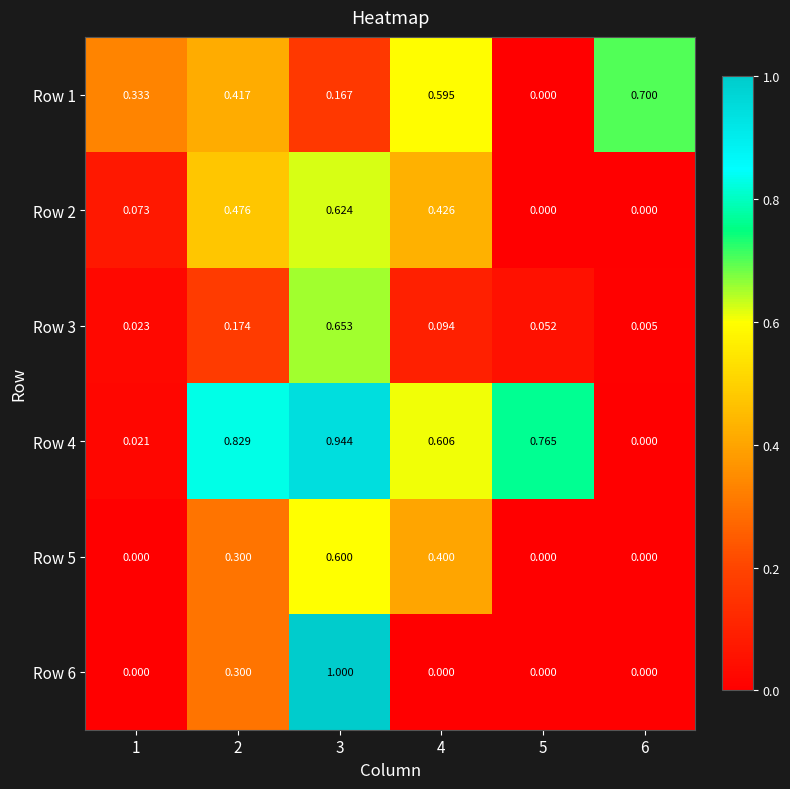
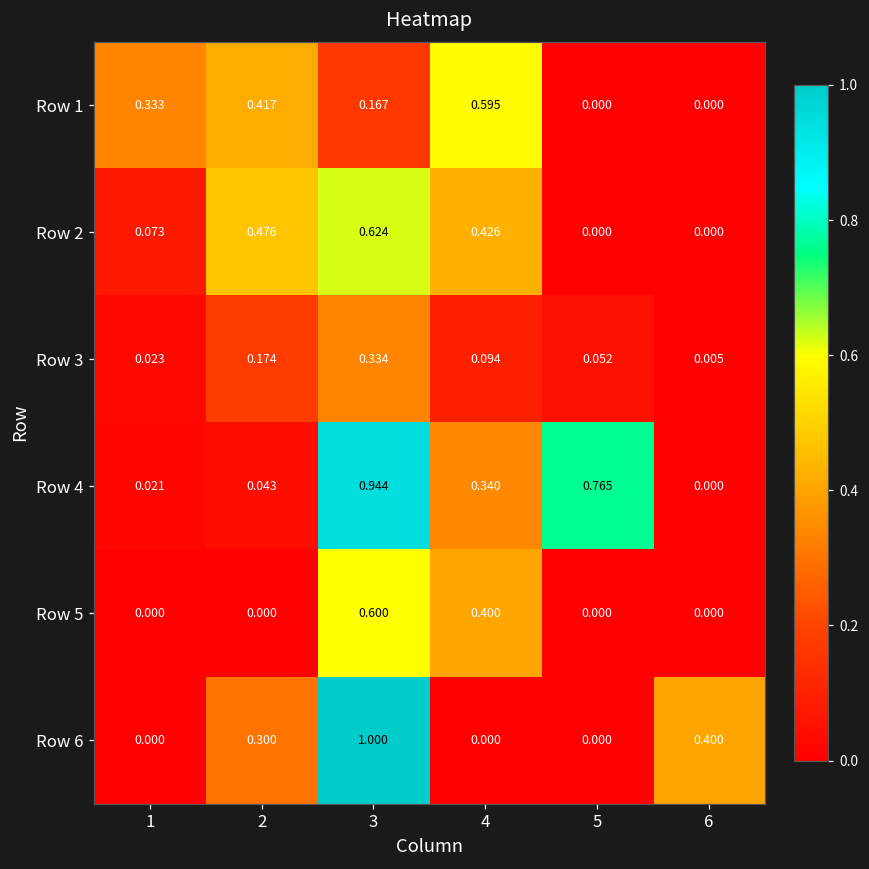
Row 1, 6: 0.700 -> 0.000
Row 3, 3: 0.653 -> 0.334
Row 4, 2: 0.829 -> 0.043
Row 4, 4: 0.606 -> 0.340
Row 5, 2: 0.300 -> 0.000
Row 6, 6: 0.000 -> 0.400
